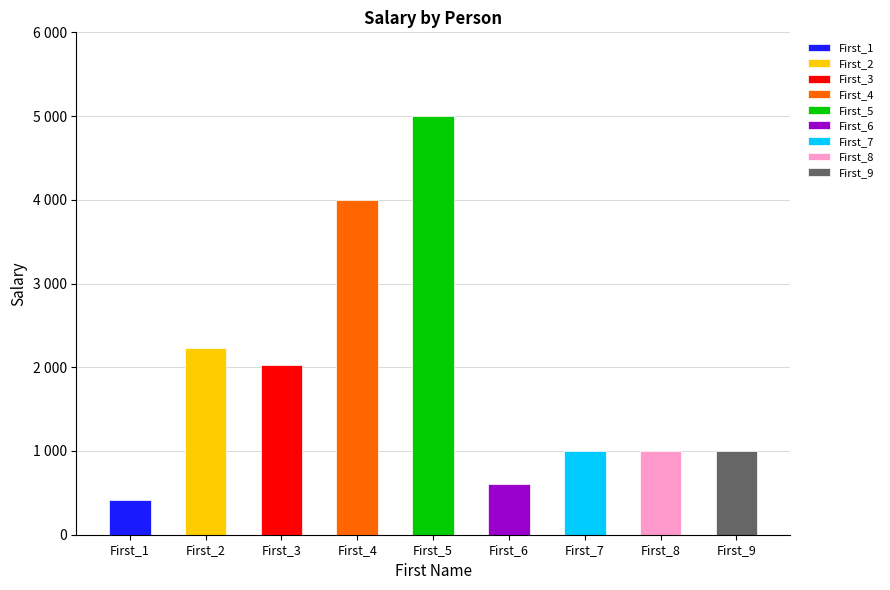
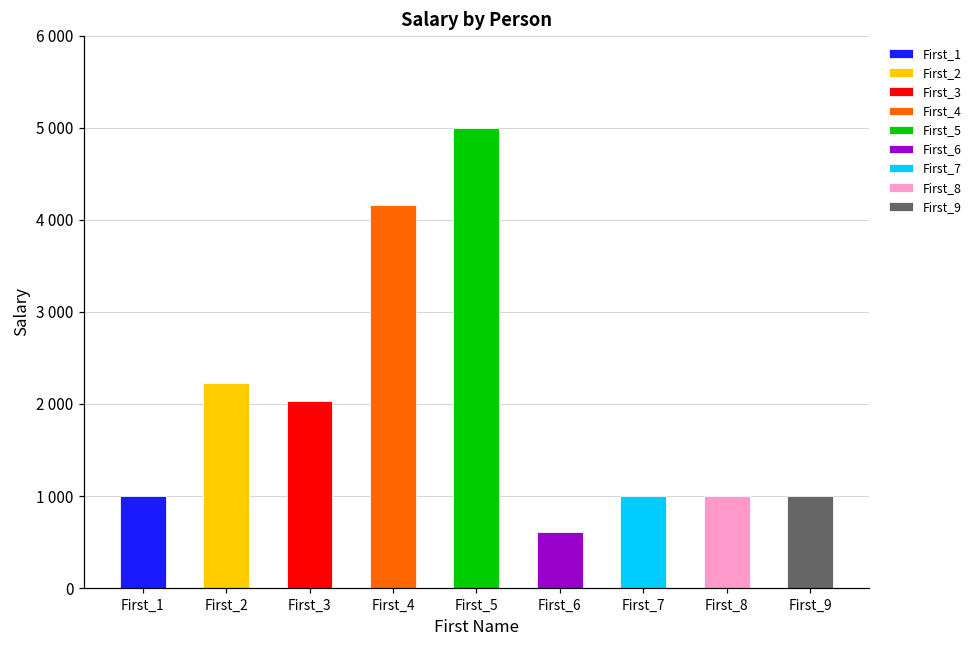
First_1: 400 -> 1000
First_4: 4000 -> 4200
